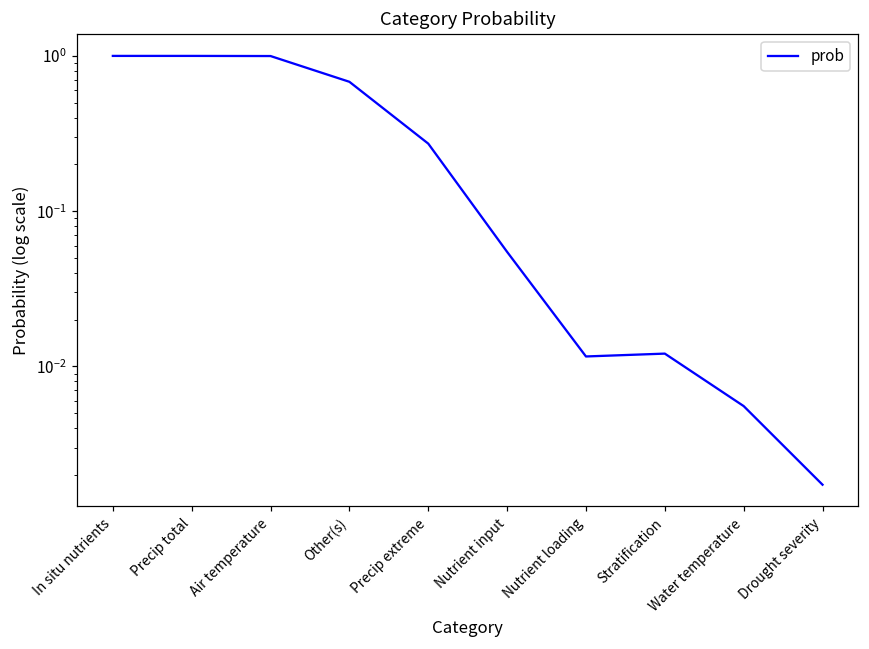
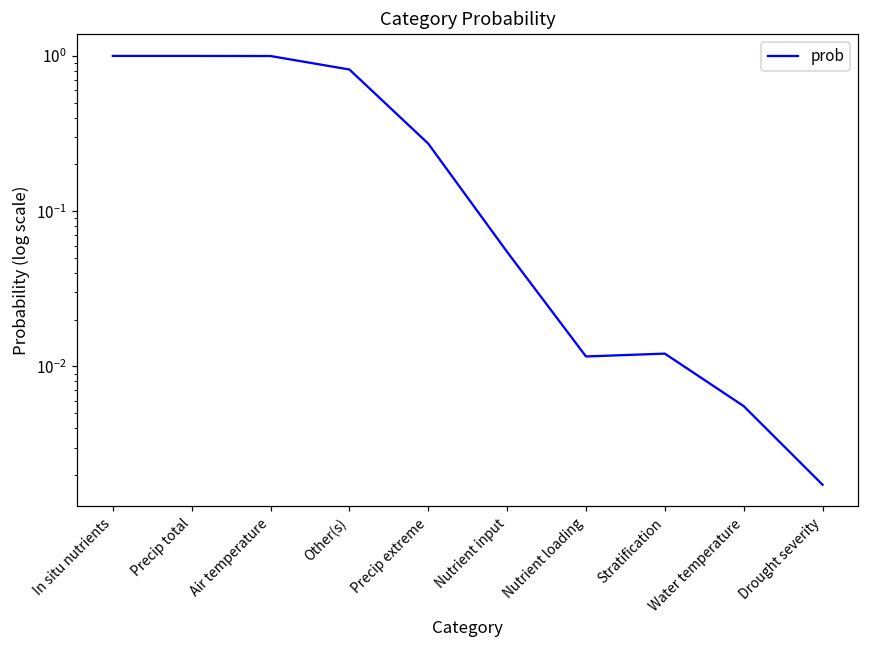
Other(s): 0.7 -> 0.8
